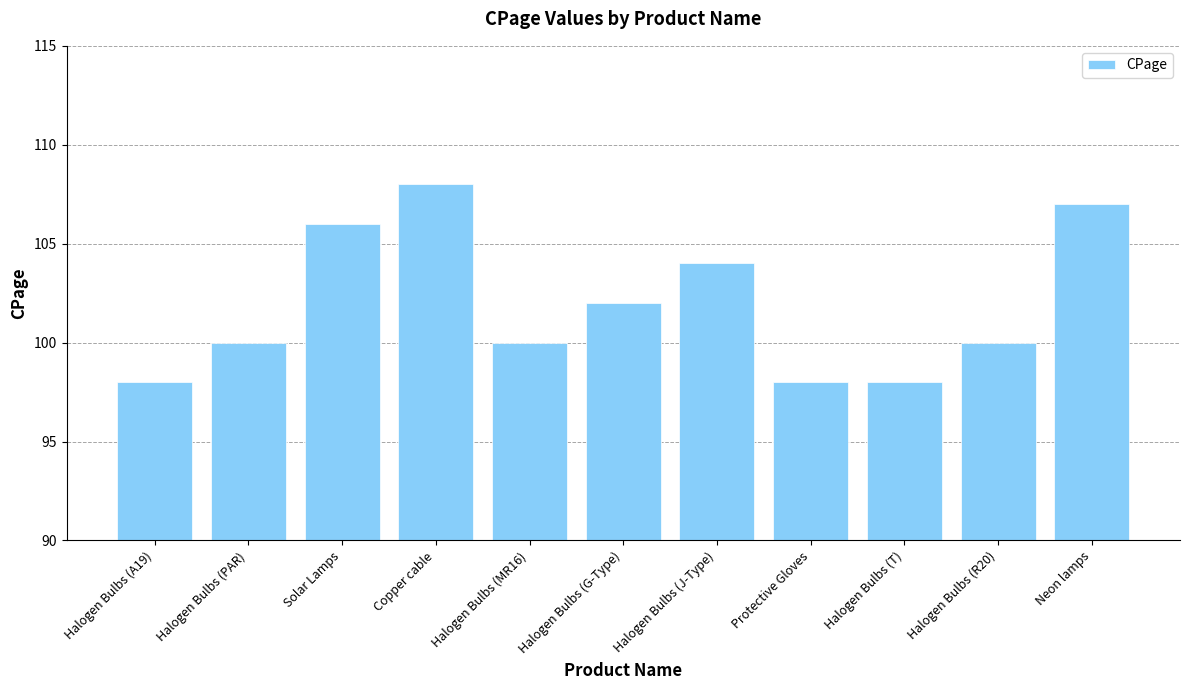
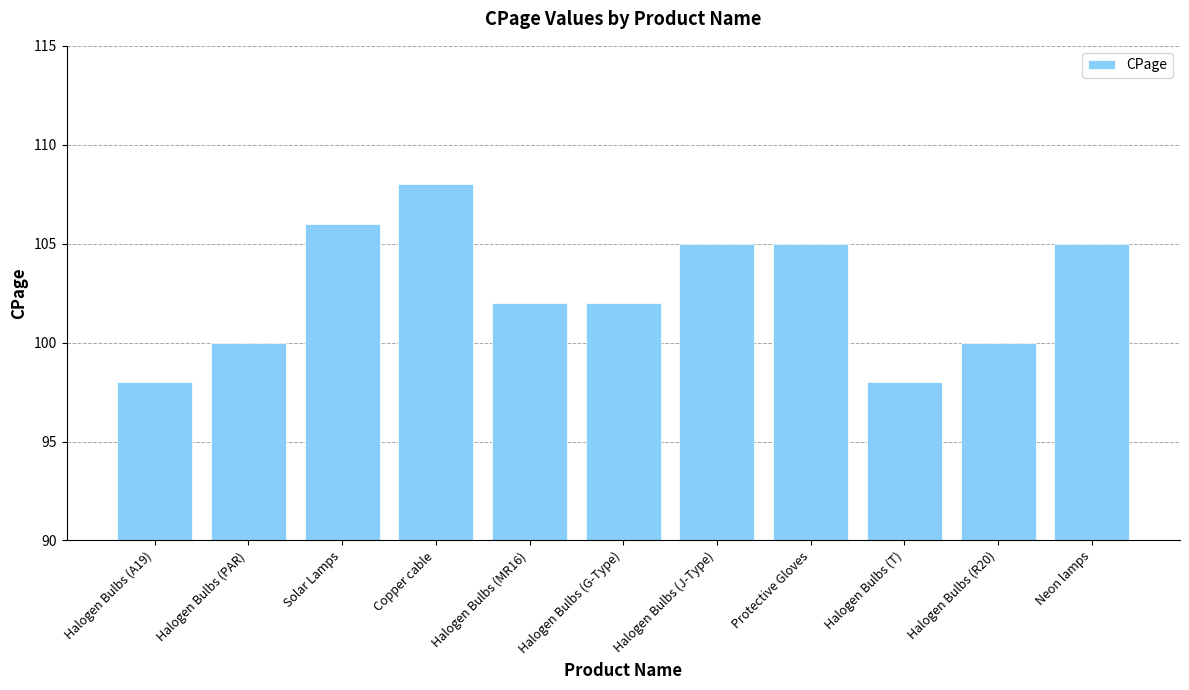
Halogen Bulbs (MR16): 100 -> 102
Halogen Bulbs (J-Type): 104 -> 105
Protective Gloves: 98 -> 105
Neon lamps: 107 -> 105
